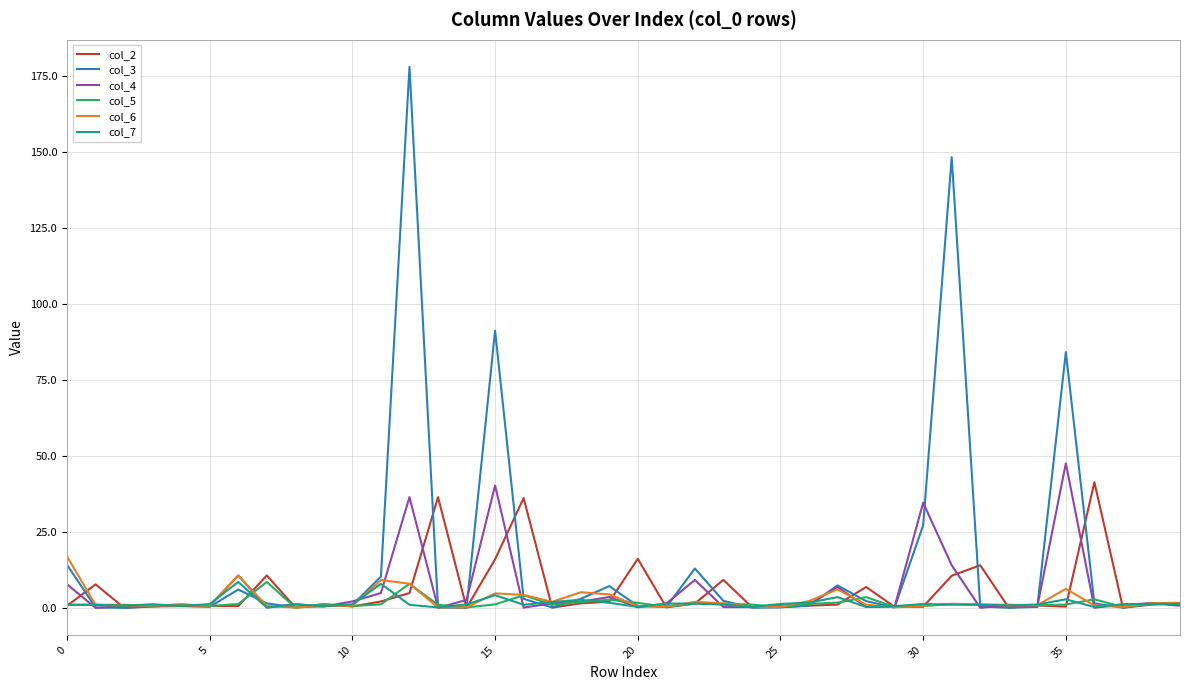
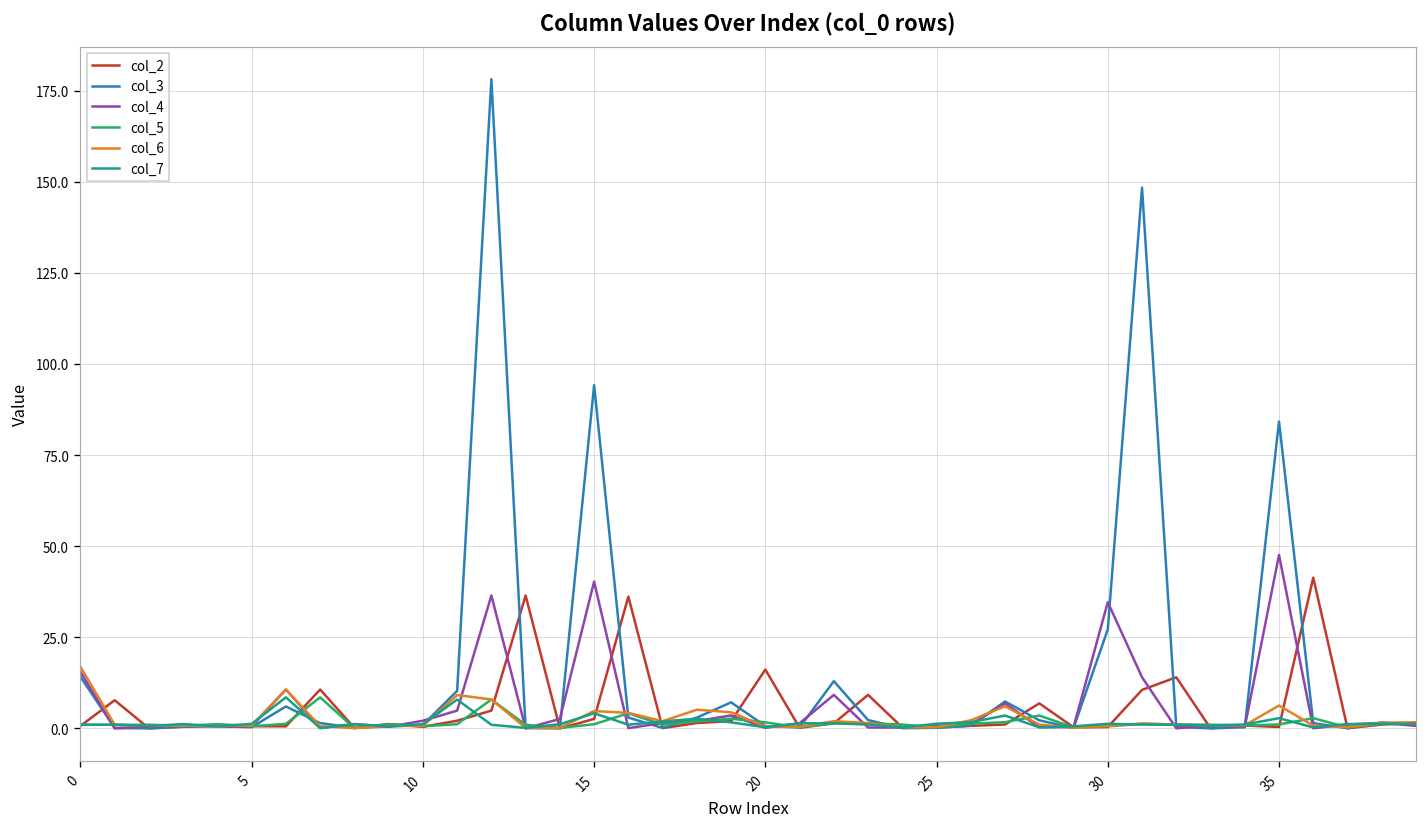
col_4, 0: 8 -> 16
col_2, 15: 16 -> 3
col_3, 15: 91 -> 94
